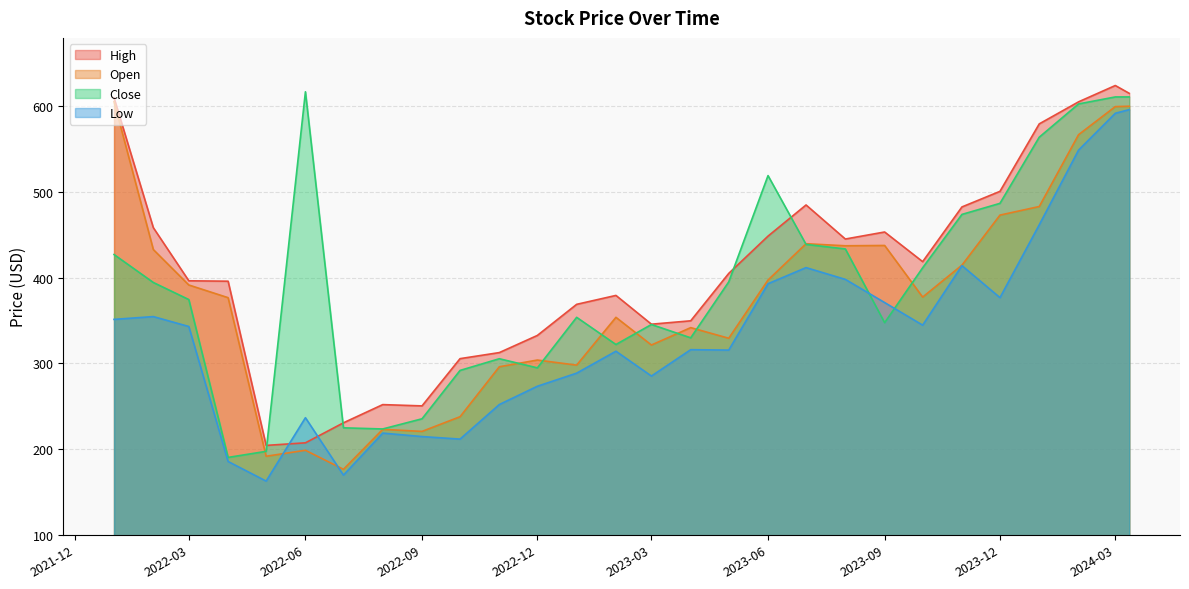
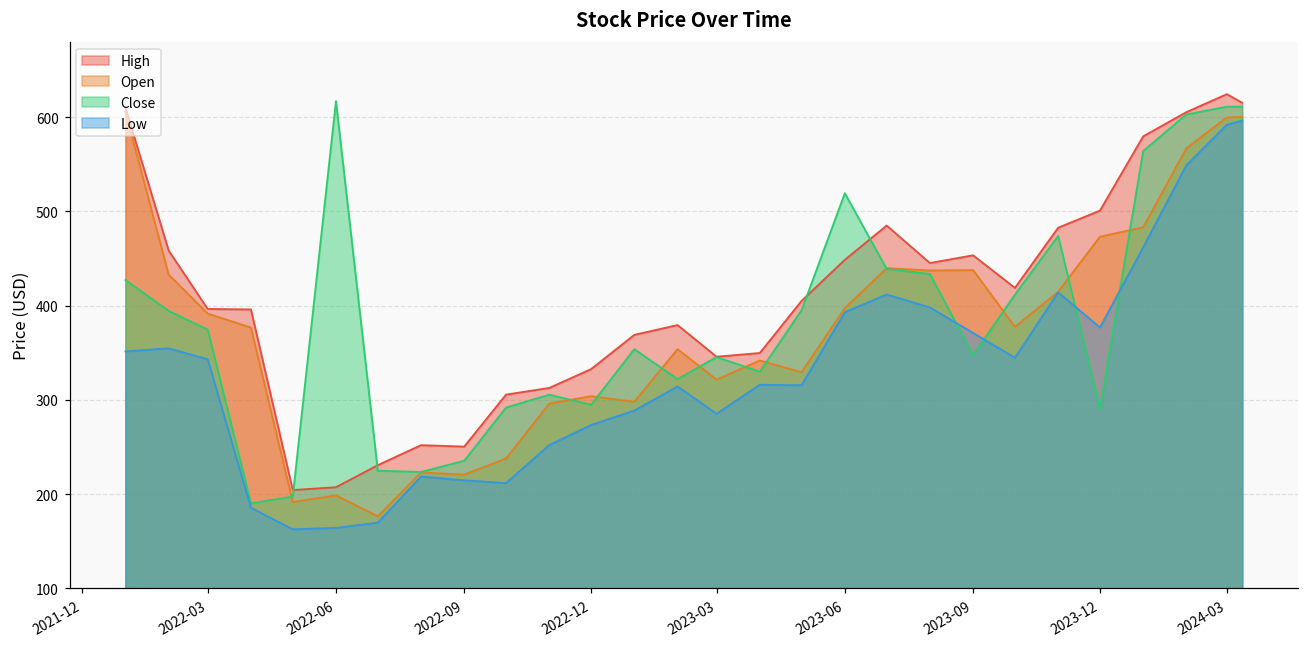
Low, 2022-06: 240 -> 160
Close, 2023-12: 490 -> 290
